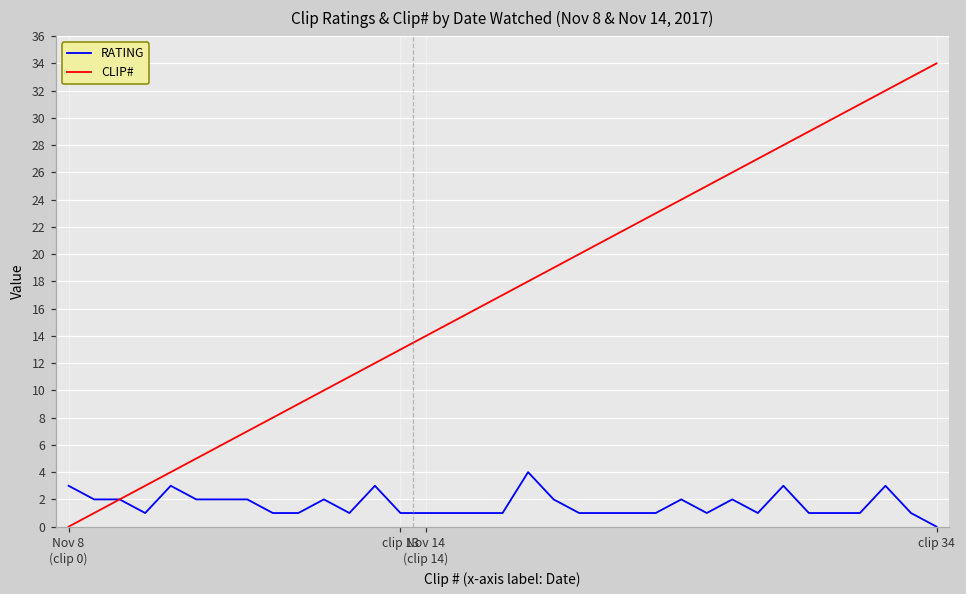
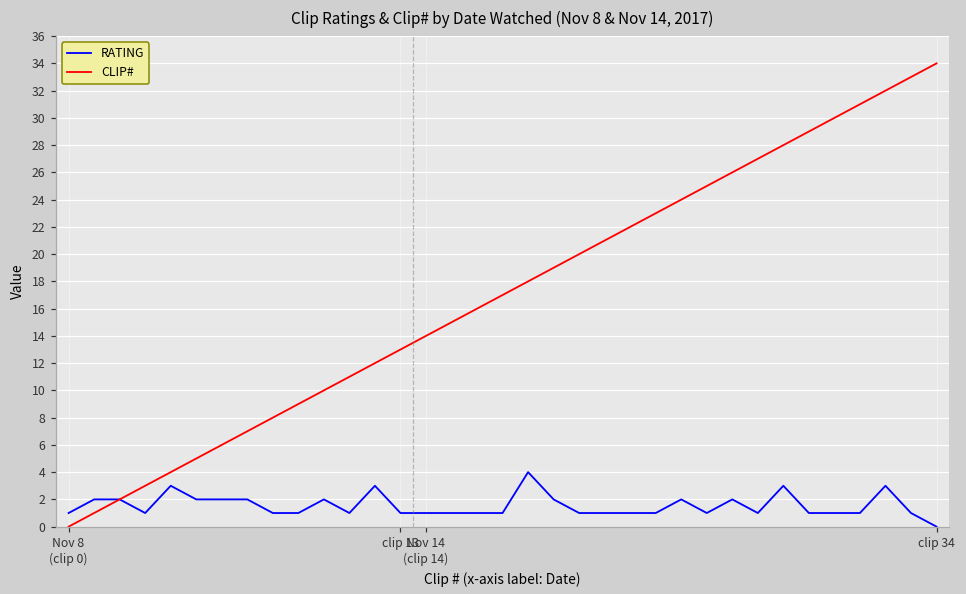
RATING, Nov 8 (clip 0): 3 -> 1
